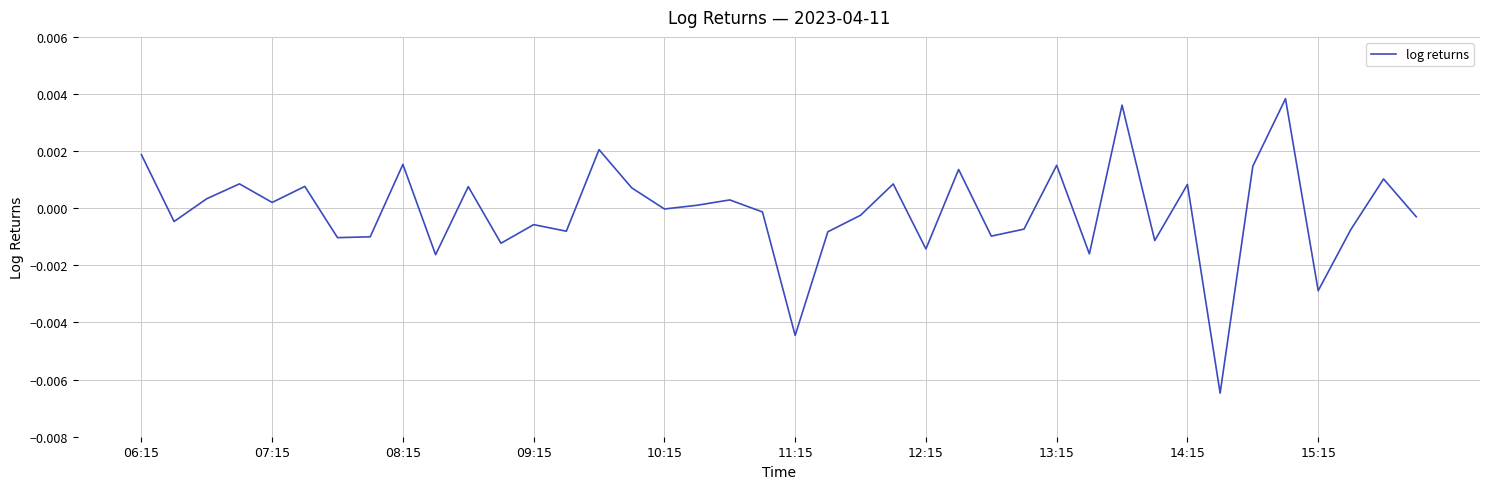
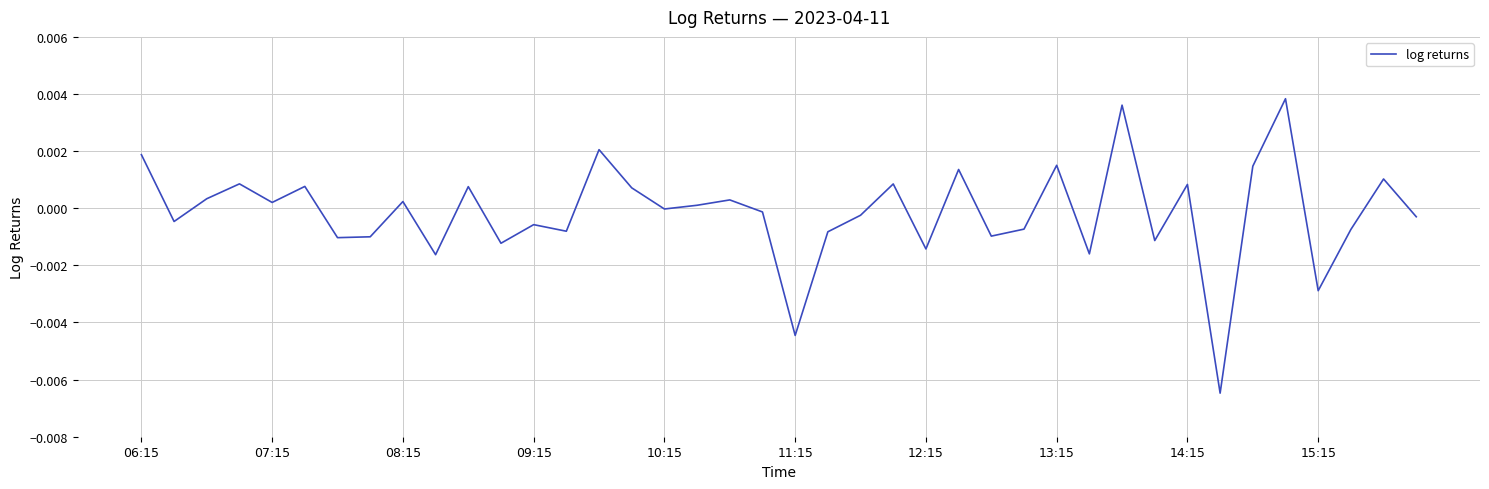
08:15: 0.0015 -> 0.0002
